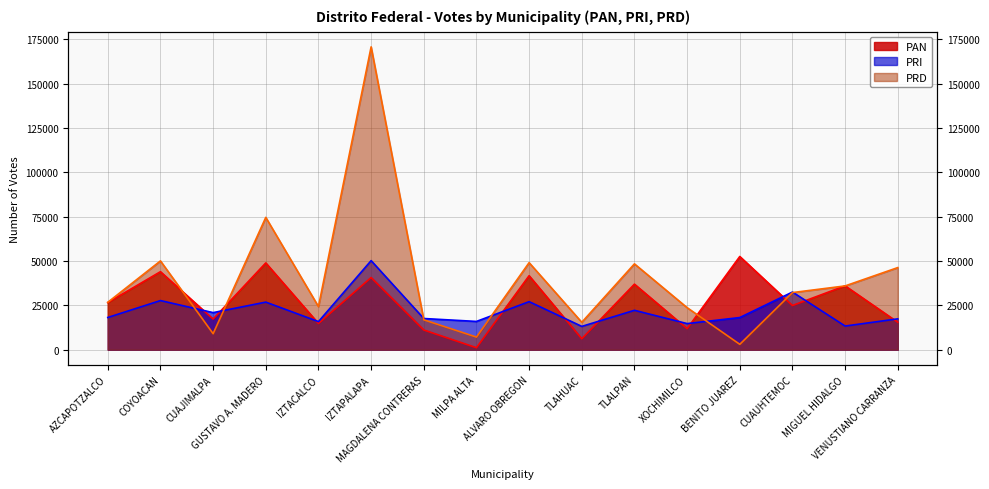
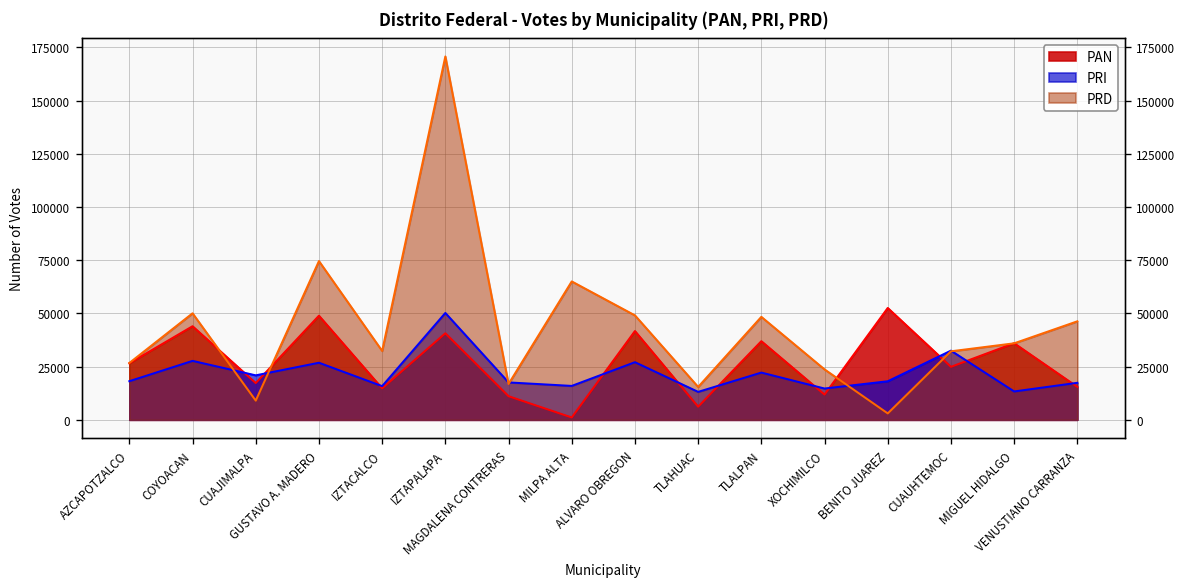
PRD, IZTACALCO: 24000 -> 32000
PRD, MILPA ALTA: 7000 -> 65000
